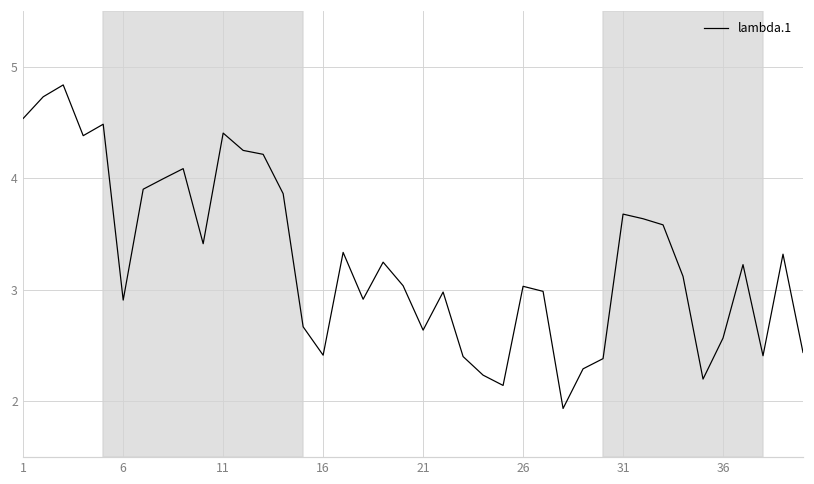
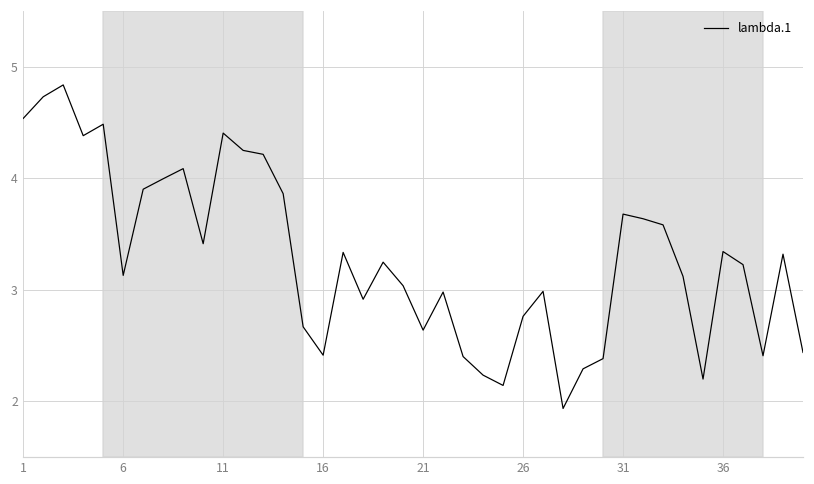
6: 2.91 -> 3.13
26: 3.03 -> 2.76
36: 2.56 -> 3.34
